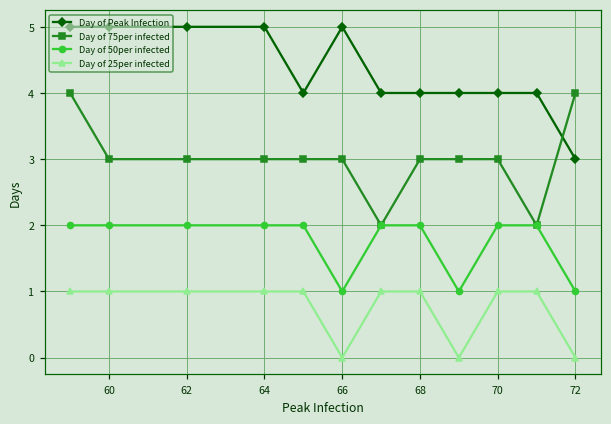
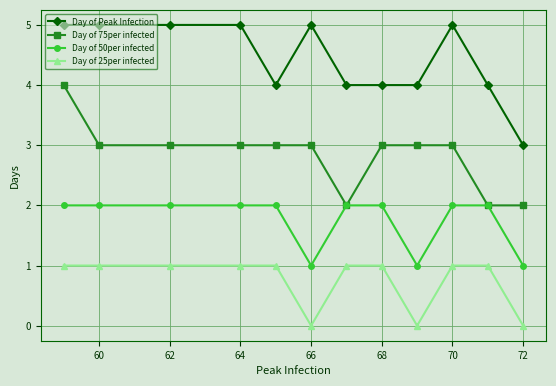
Day of Peak Infection, 70: 4 -> 5
Day of 75per infected, 72: 4 -> 2
